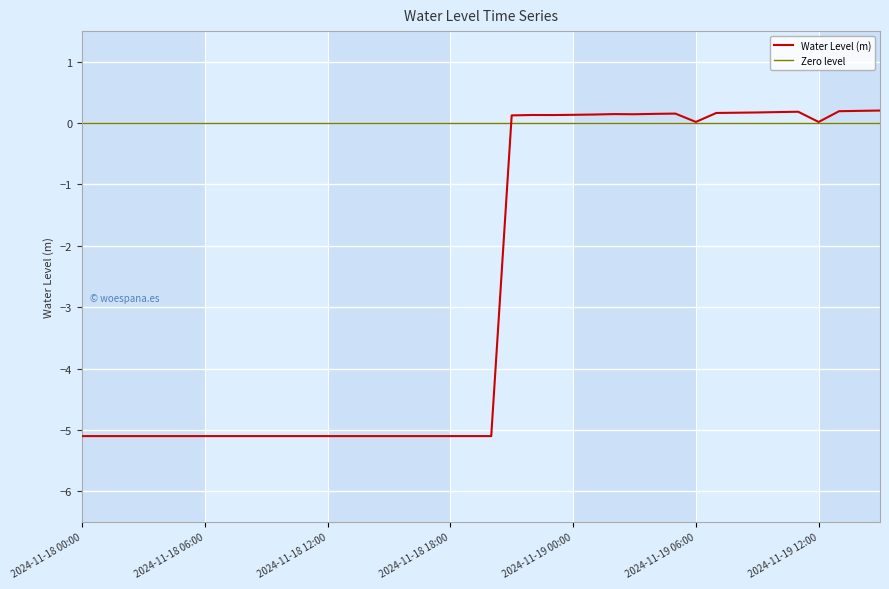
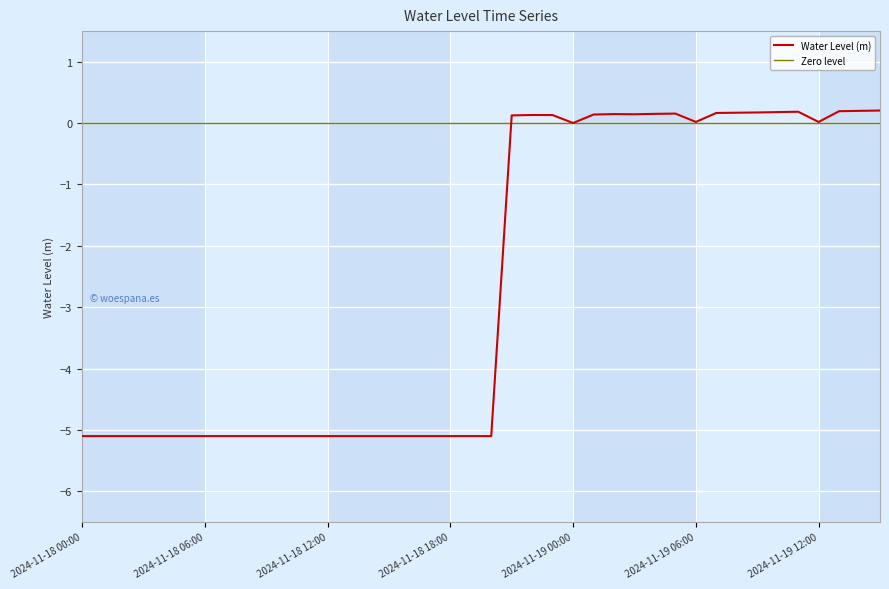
2024-11-19 00:00: 0.1 -> 0.0
